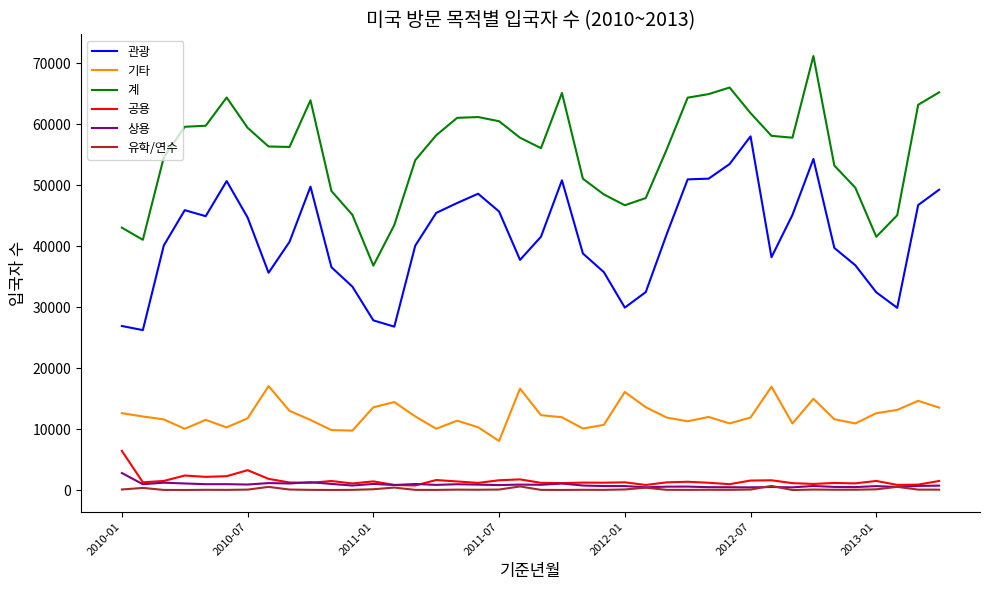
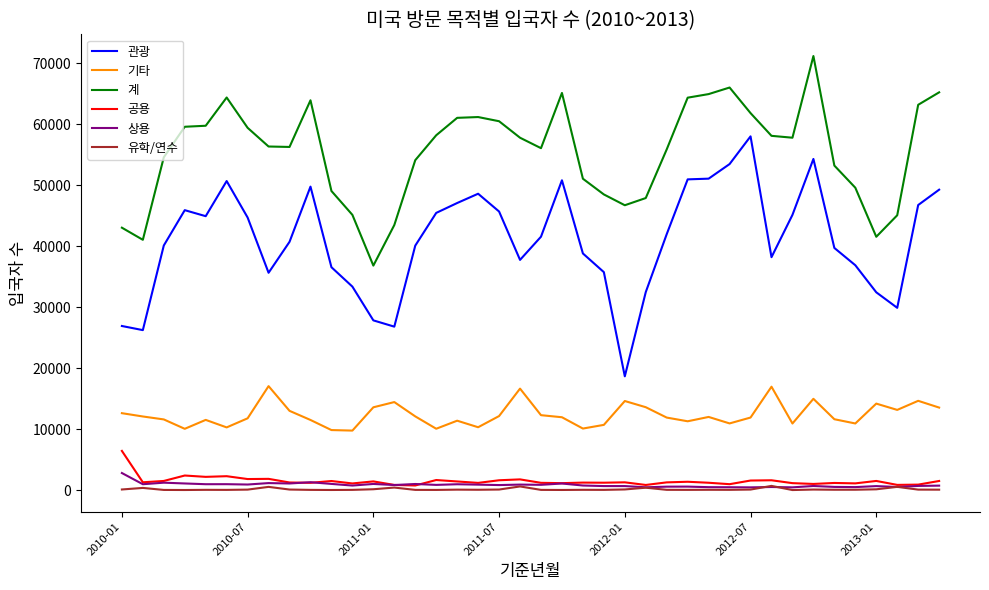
공용, 2010-07: 3000 -> 2000
기타, 2011-07: 8000 -> 12000
관광, 2012-01: 30000 -> 19000
기타, 2012-01: 16000 -> 15000
기타, 2013-01: 13000 -> 14000
